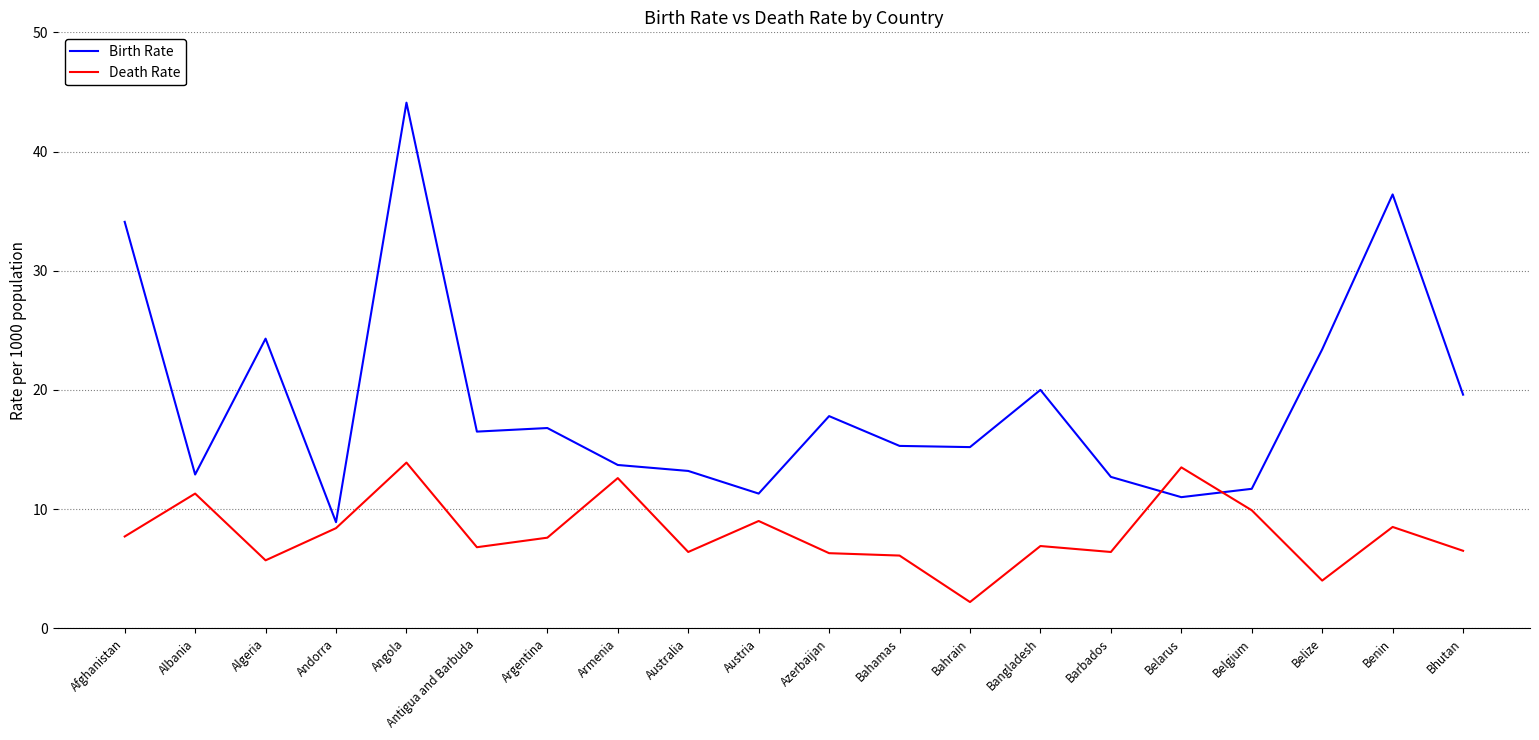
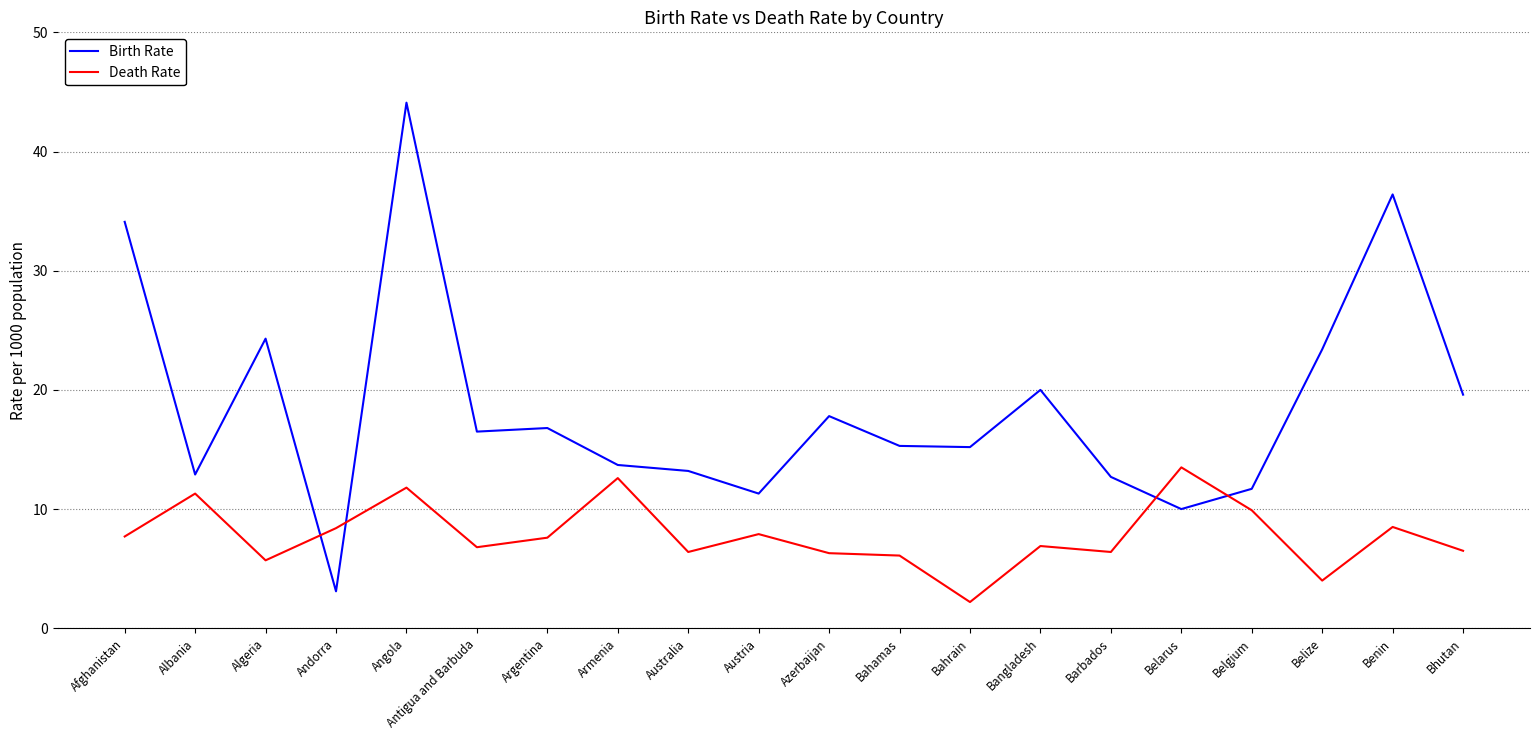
Birth Rate, Andorra: 8.9 -> 3.1
Death Rate, Angola: 13.9 -> 11.8
Death Rate, Austria: 9.0 -> 7.9
Birth Rate, Belarus: 11 -> 10
